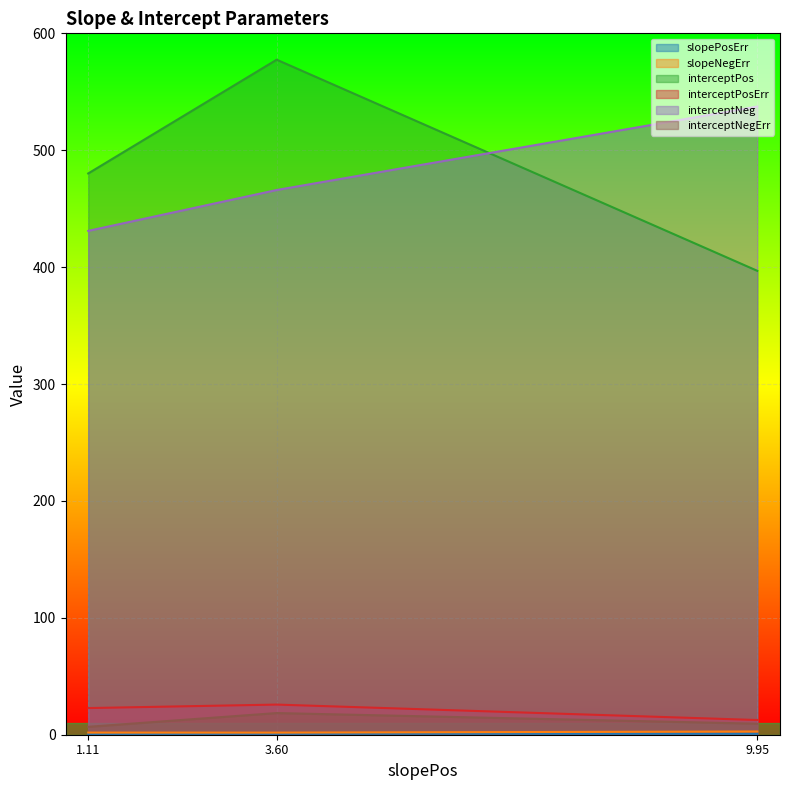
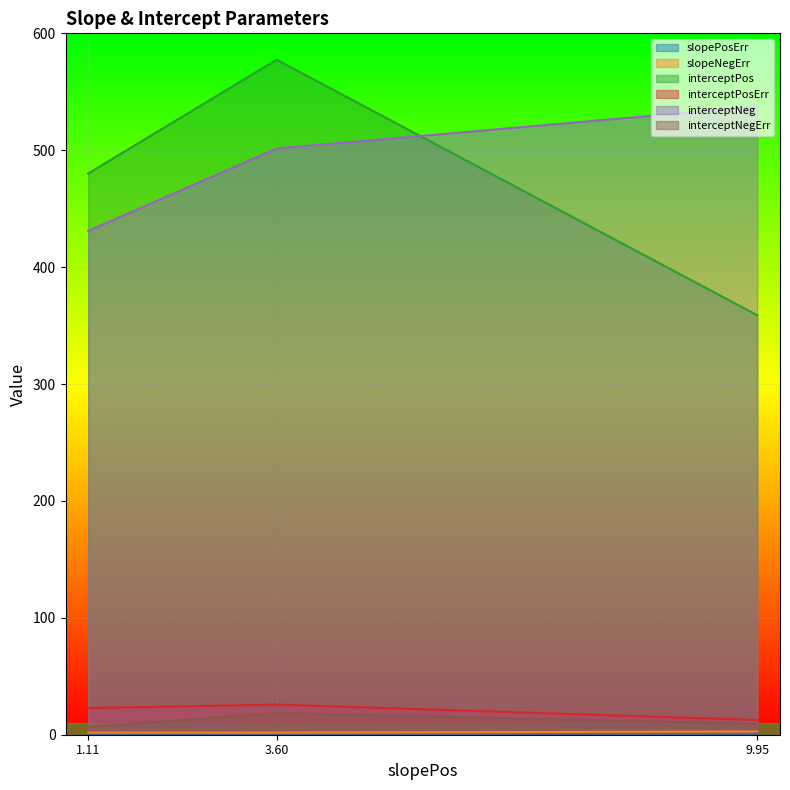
interceptNeg, 3.60: 466 -> 501
interceptPos, 9.95: 397 -> 359
